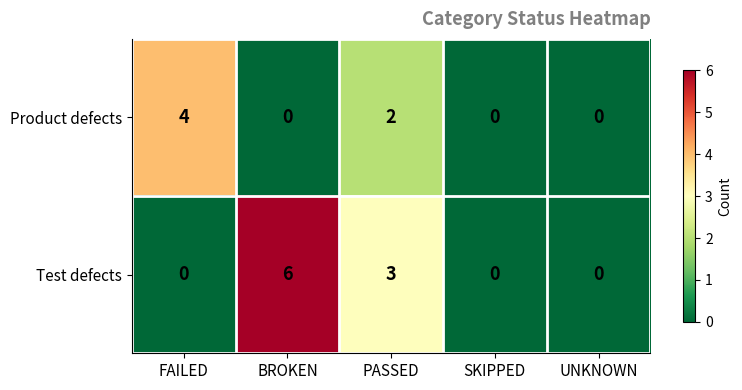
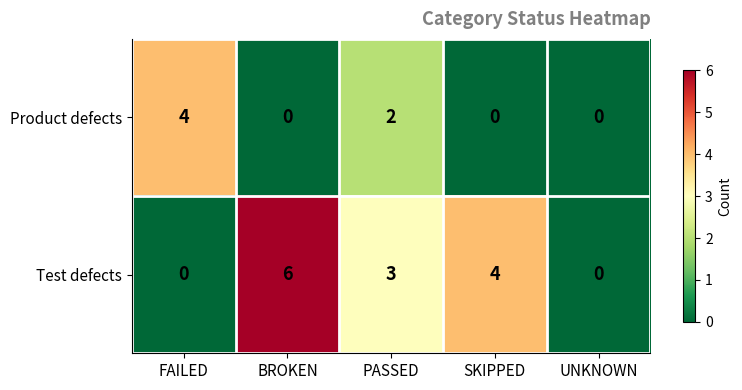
Test defects, SKIPPED: 0 -> 4
